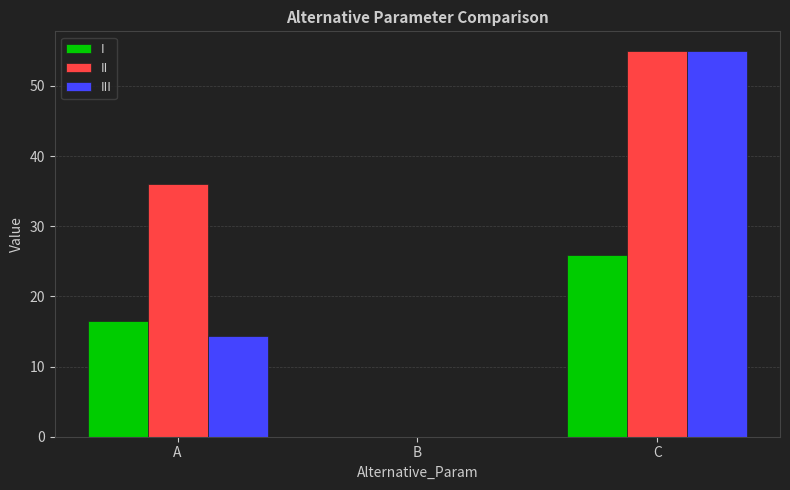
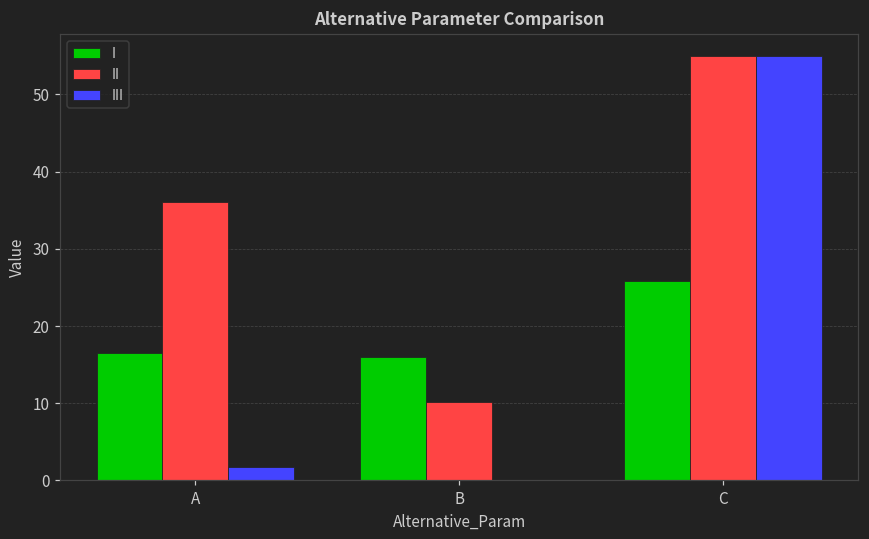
III, A: 14 -> 2
I, B: 0 -> 16
II, B: 0 -> 10
